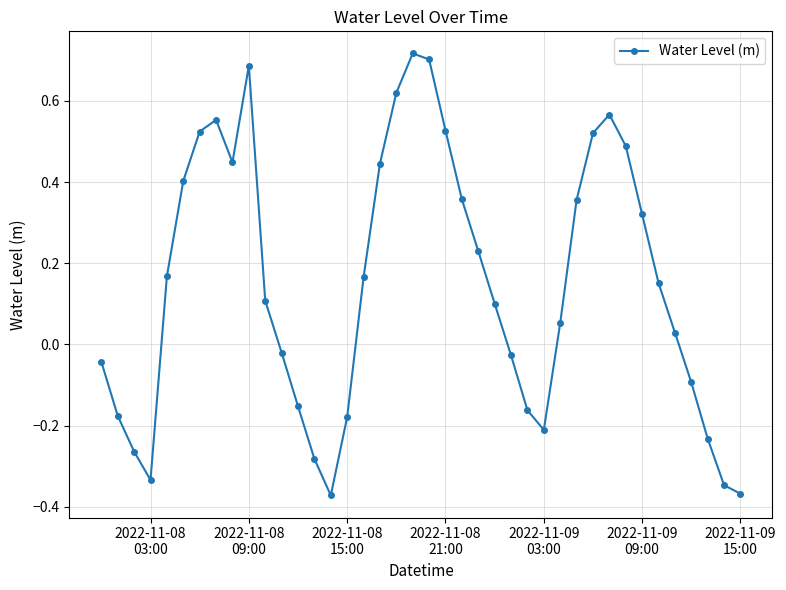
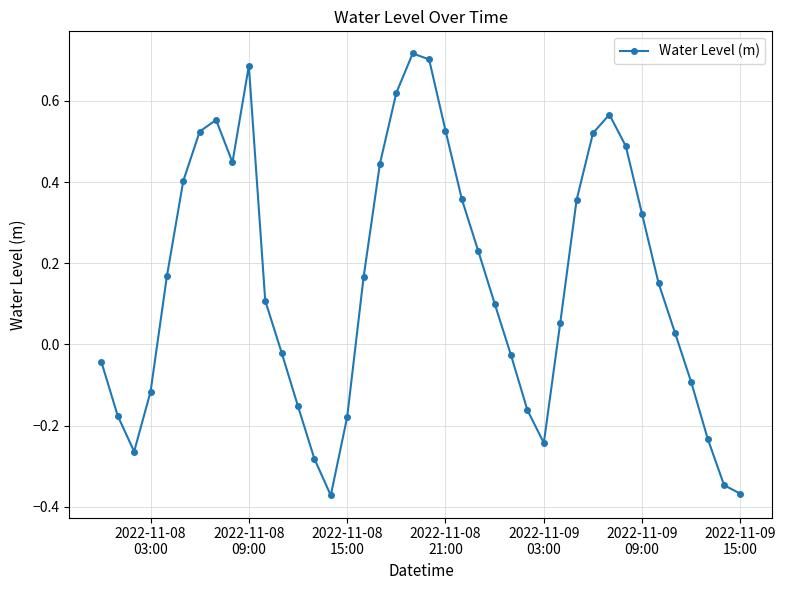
2022-11-08 03:00: -0.33 -> -0.12
2022-11-09 03:00: -0.21 -> -0.24
